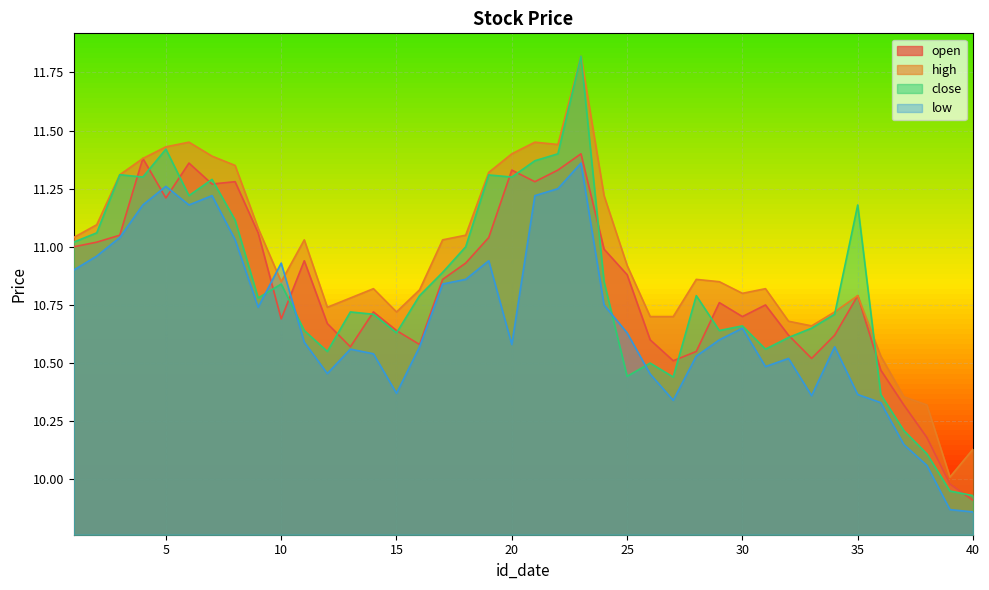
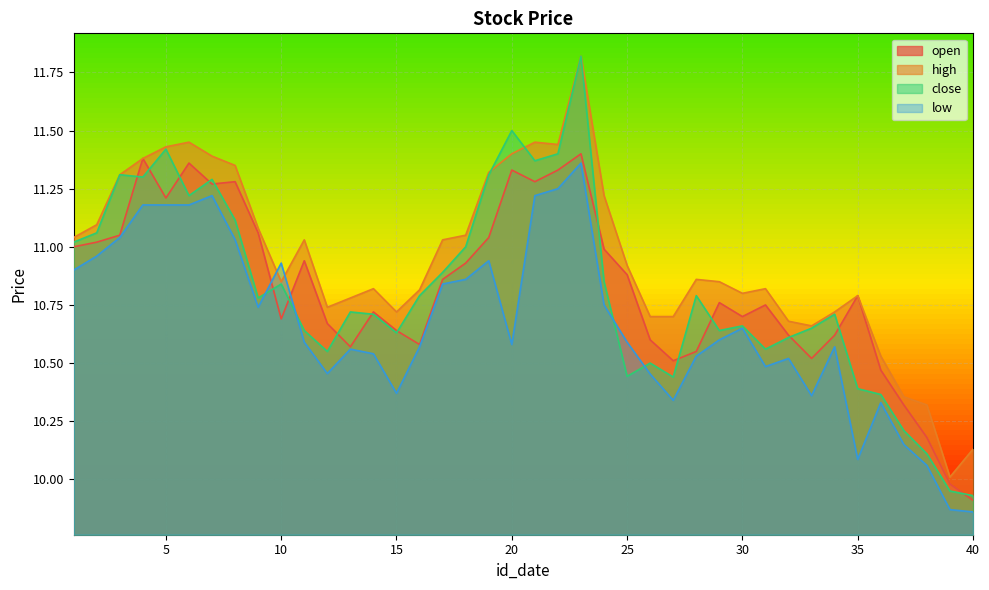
low, 5: 11.26 -> 11.18
close, 20: 11.3 -> 11.5
low, 25: 10.63 -> 10.59
close, 35: 11.18 -> 10.39
low, 35: 10.37 -> 10.09
